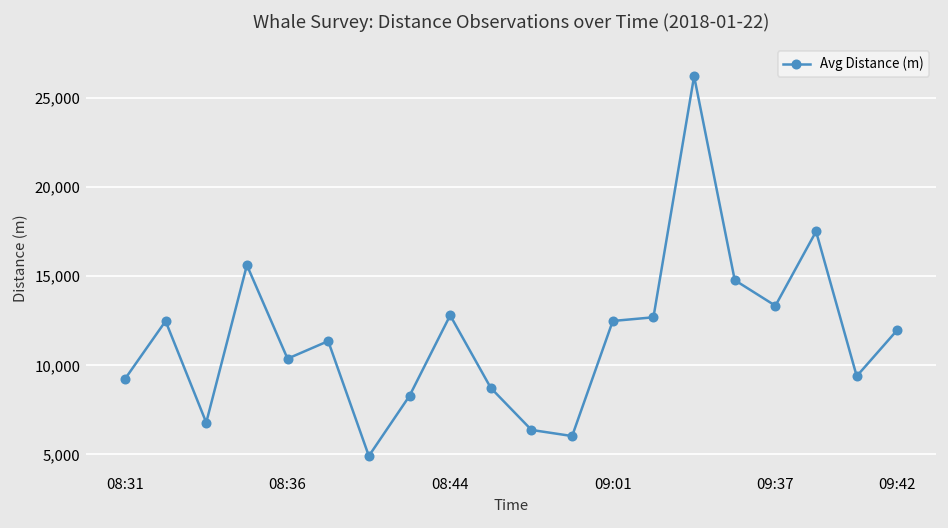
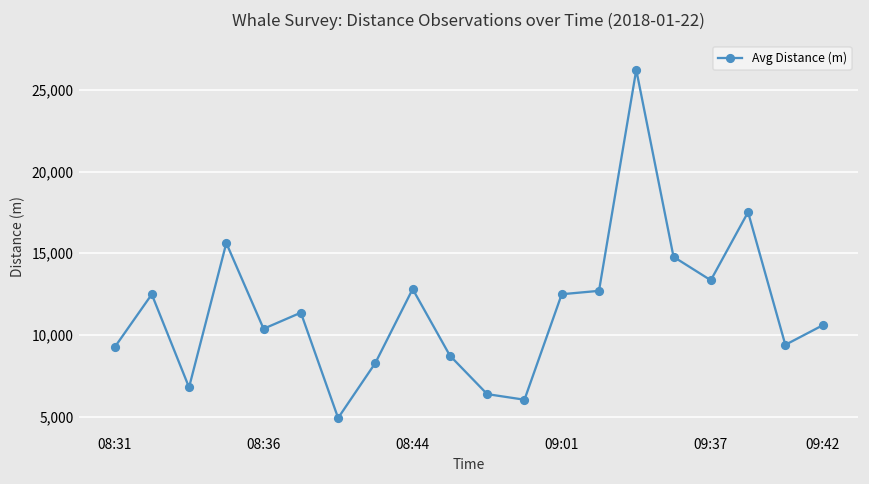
09:42: 12,000 -> 10,600
